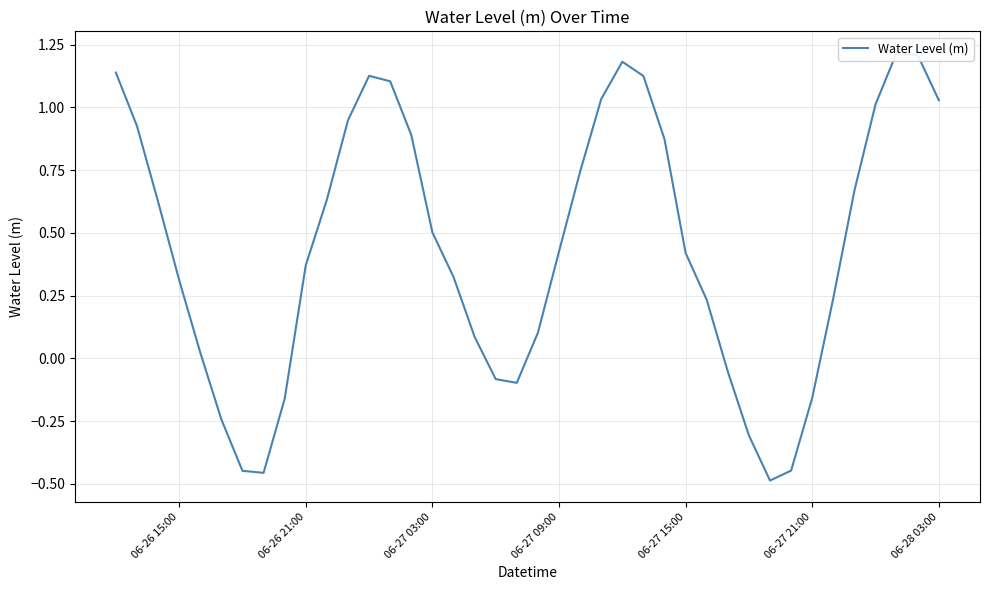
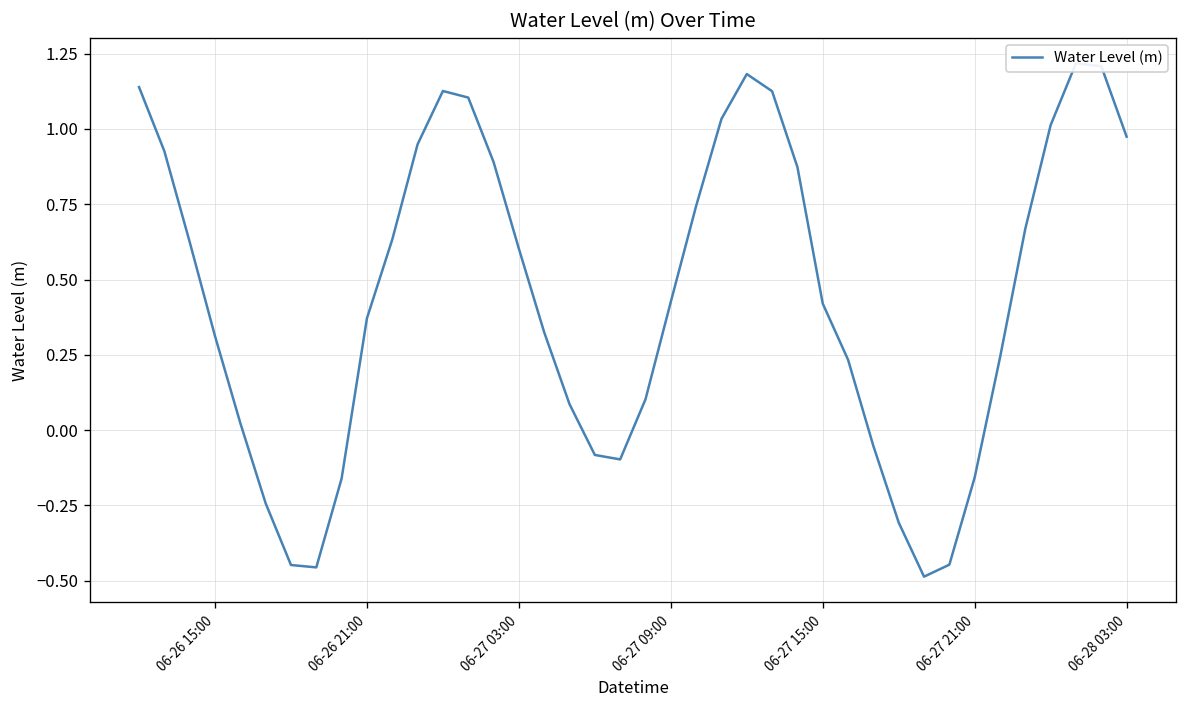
06-27 03:00: 0.50 -> 0.60
06-28 03:00: 1.03 -> 0.97
